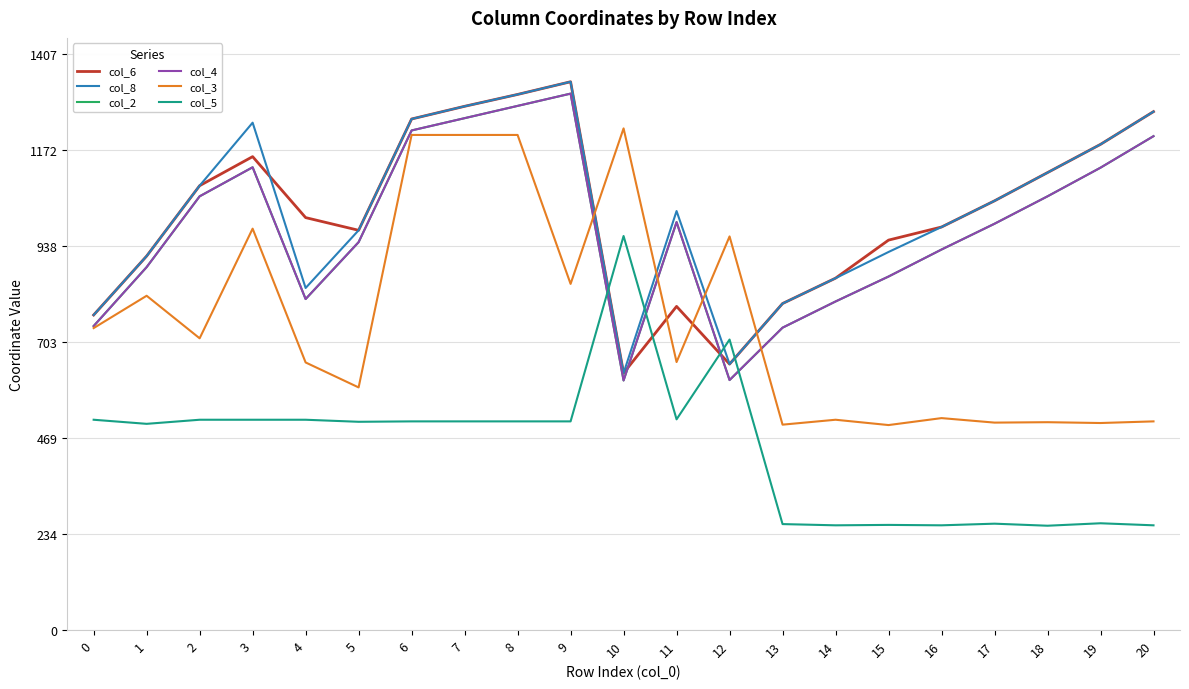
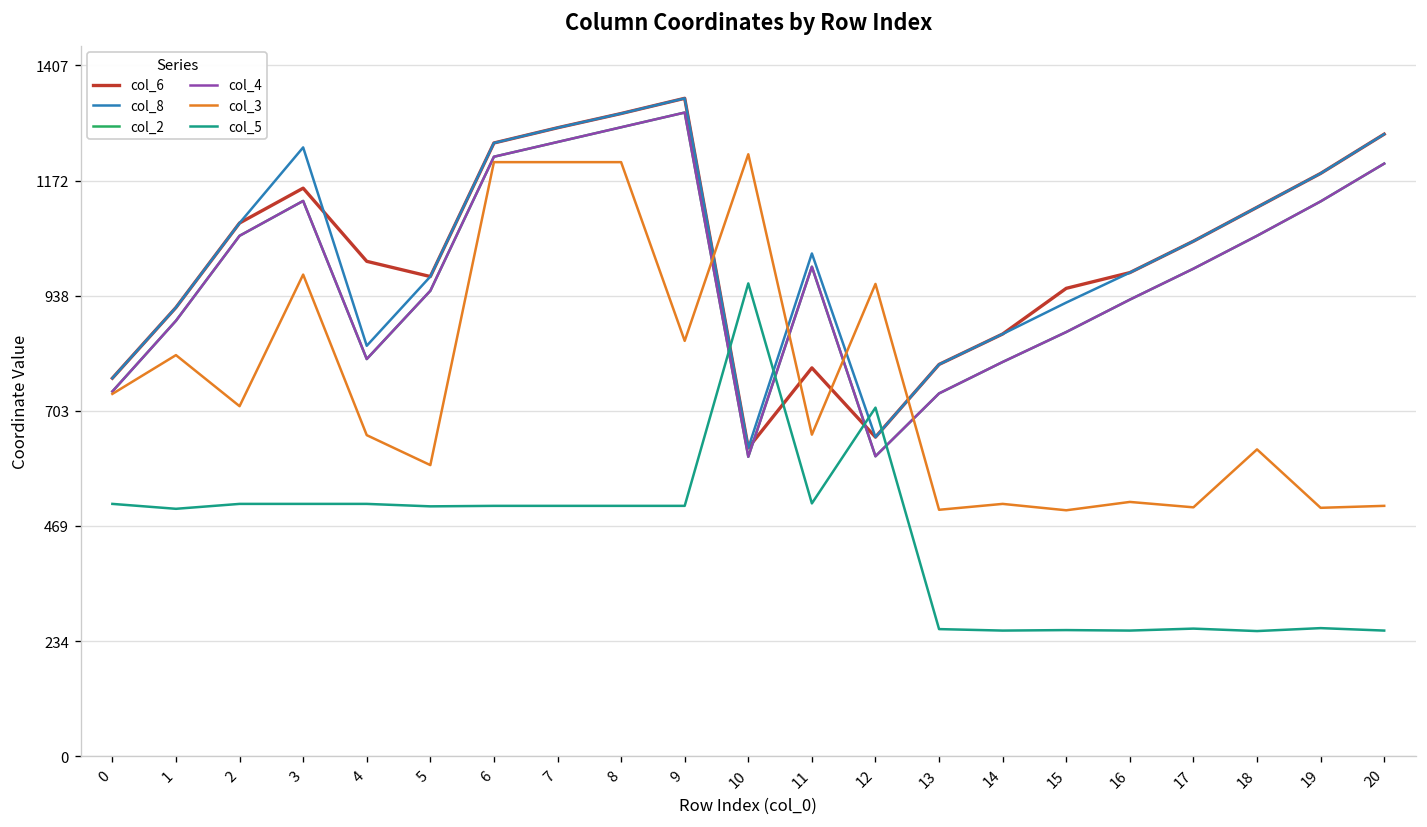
col_3, 18: 510 -> 630
